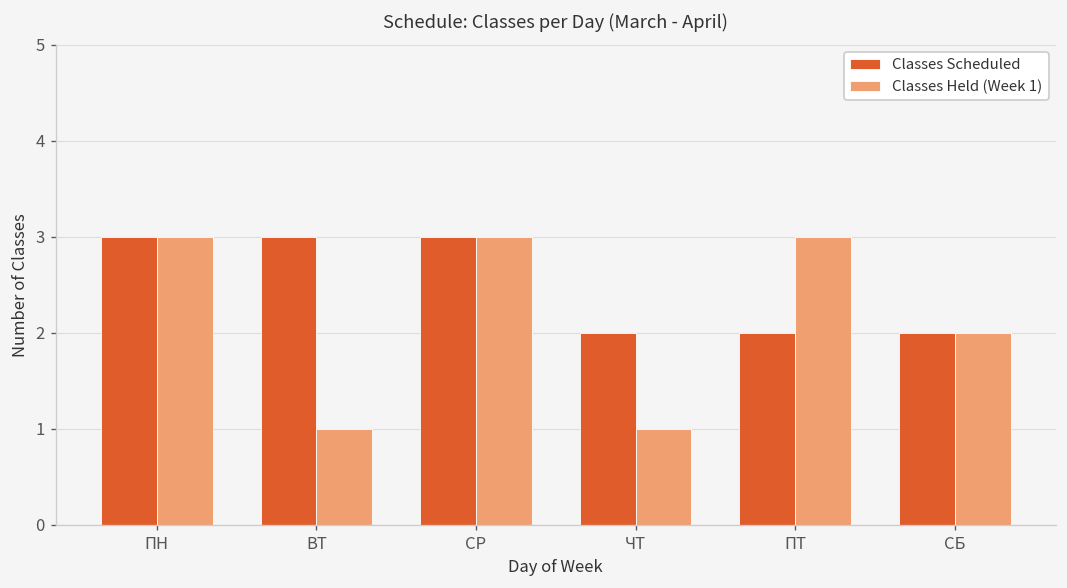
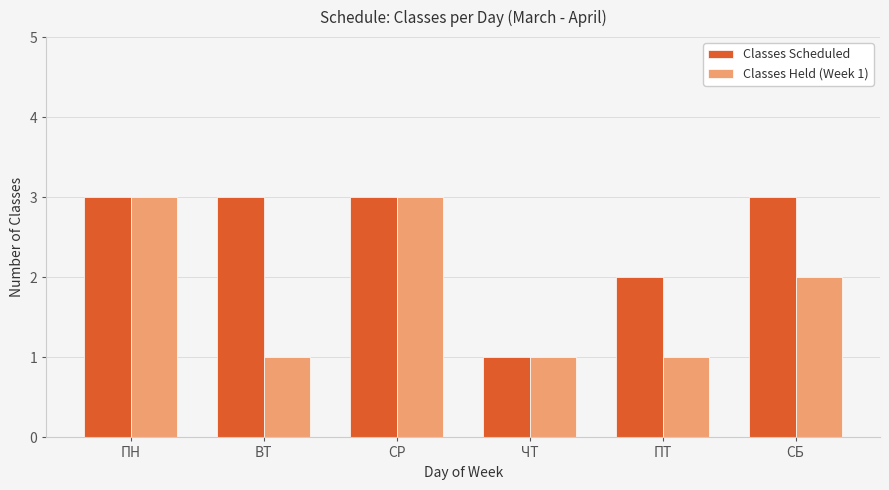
Classes Scheduled, ЧТ: 2 -> 1
Classes Held (Week 1), ПТ: 3 -> 1
Classes Scheduled, СБ: 2 -> 3
